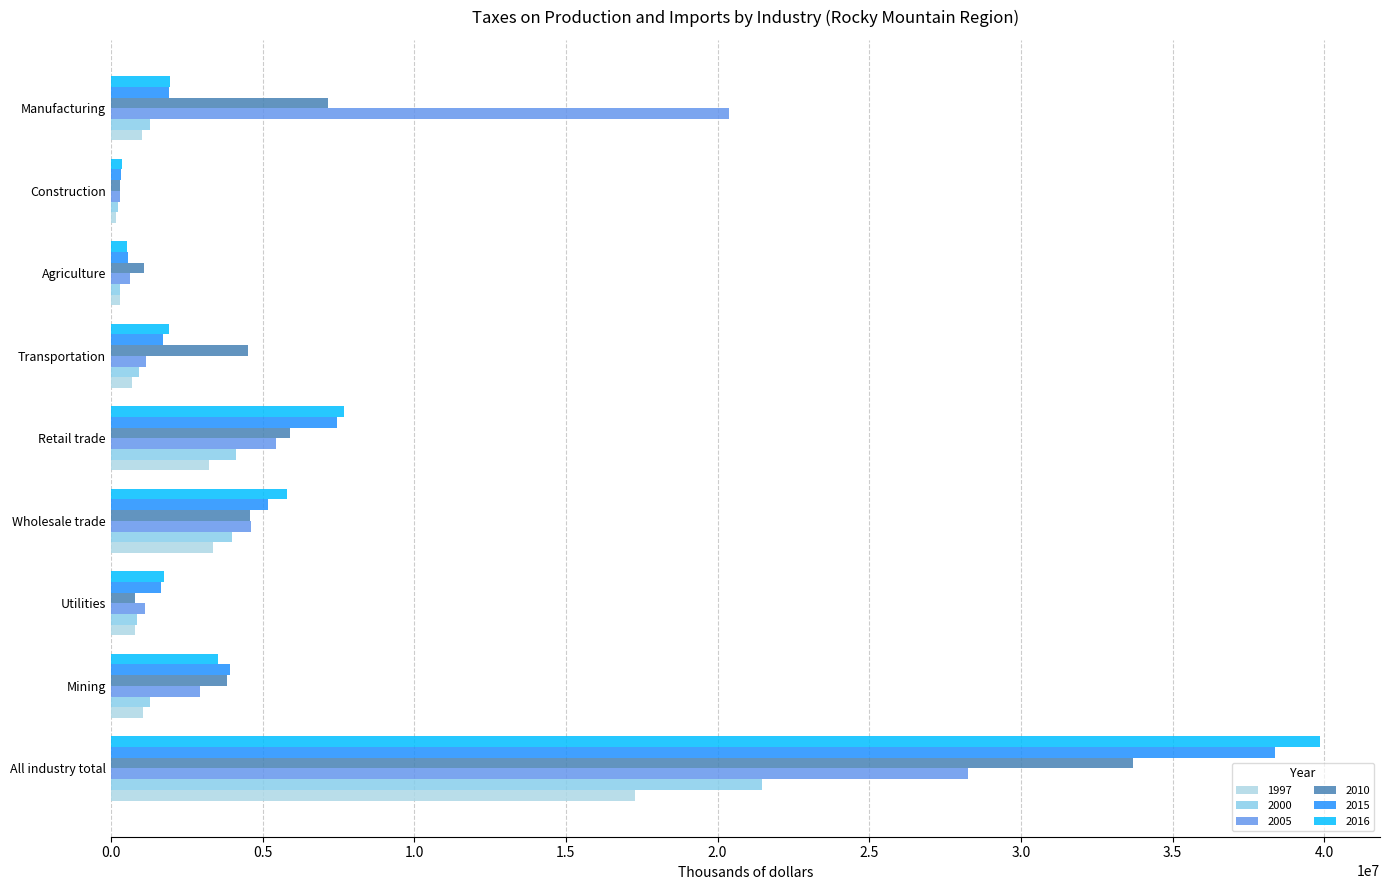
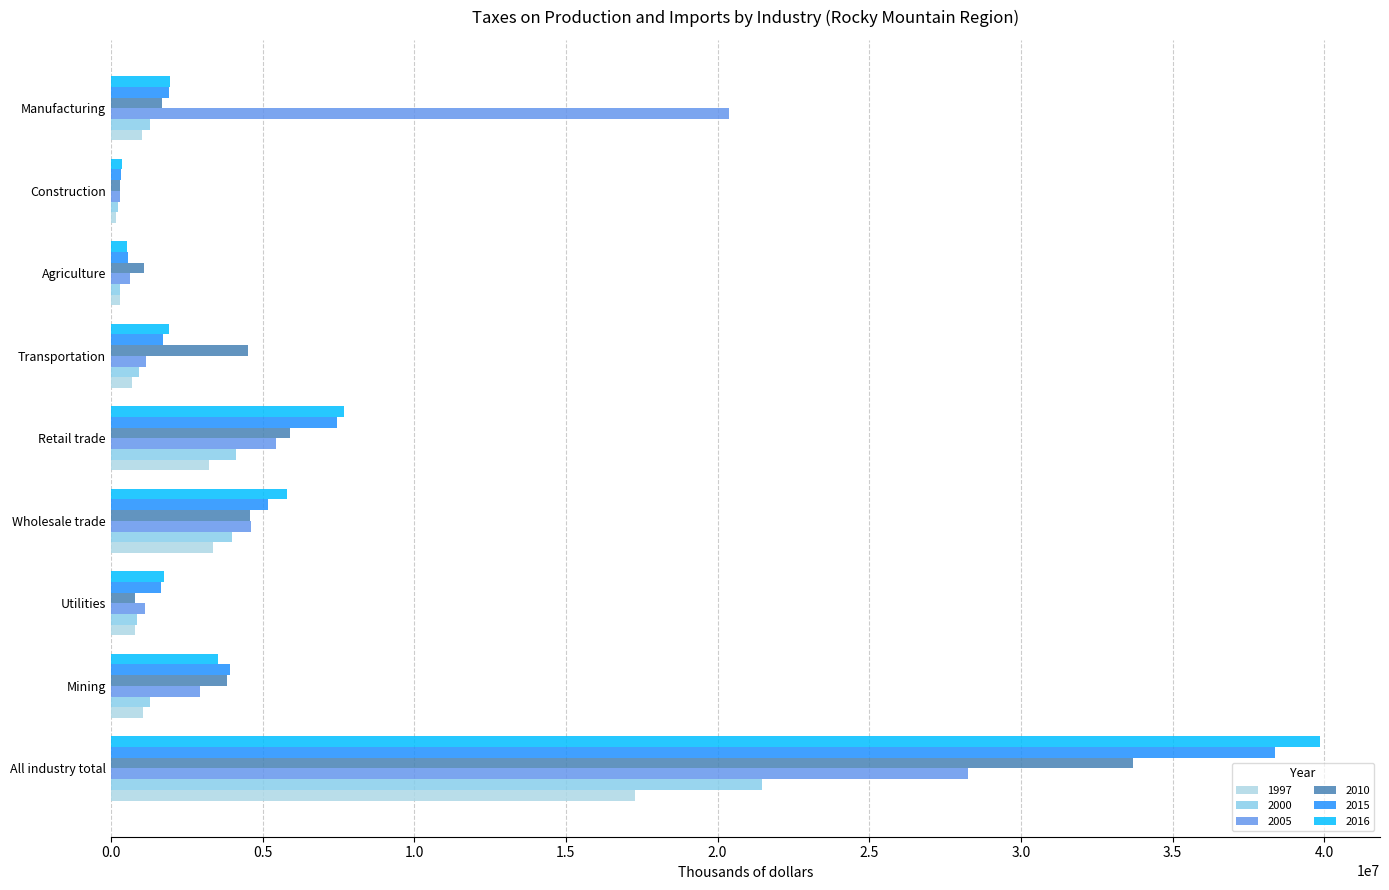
2010, Manufacturing: 7200000 -> 1700000
